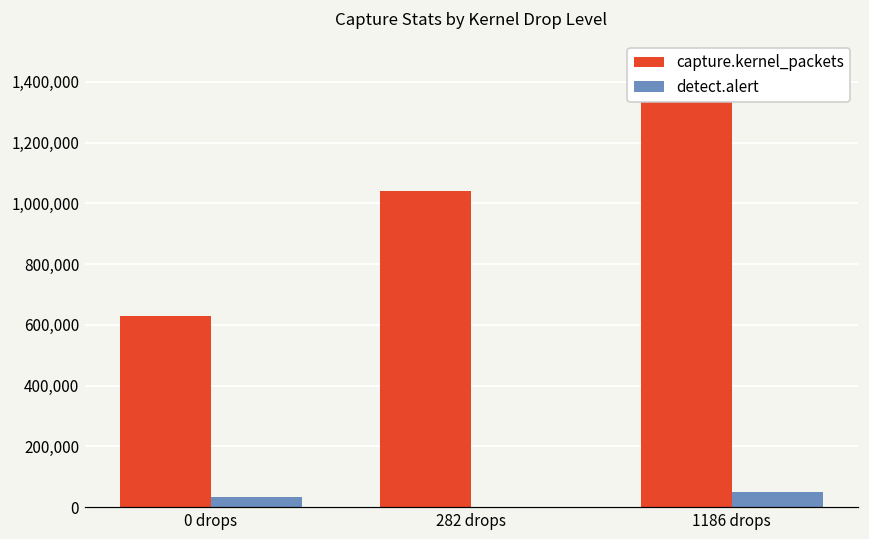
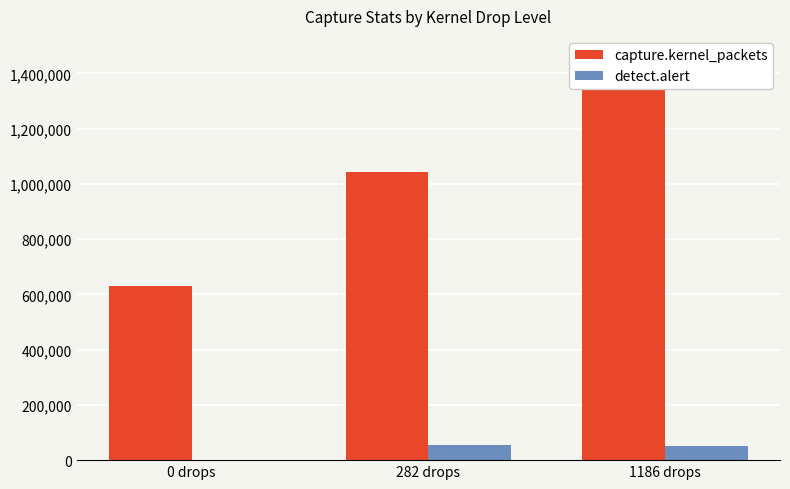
detect.alert, 0 drops: 30,000 -> 0
detect.alert, 282 drops: 0 -> 50,000
